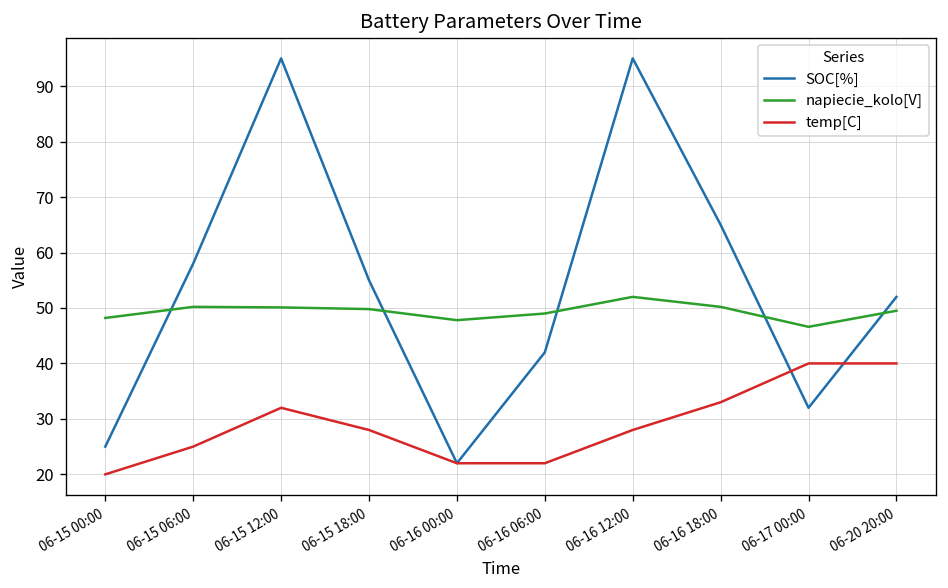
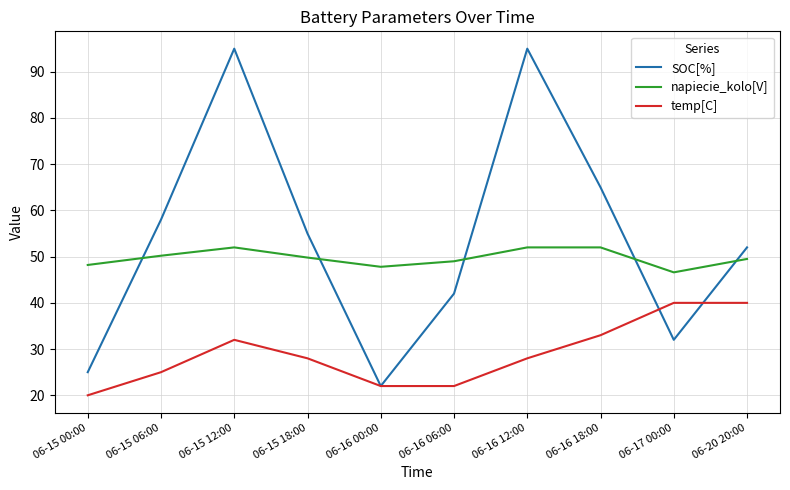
napiecie_kolo[V], 06-15 12:00: 50 -> 52
napiecie_kolo[V], 06-16 18:00: 50 -> 52
